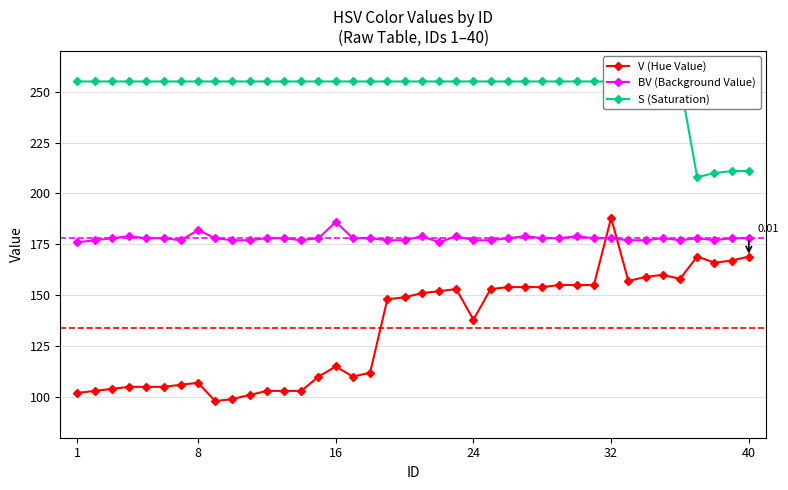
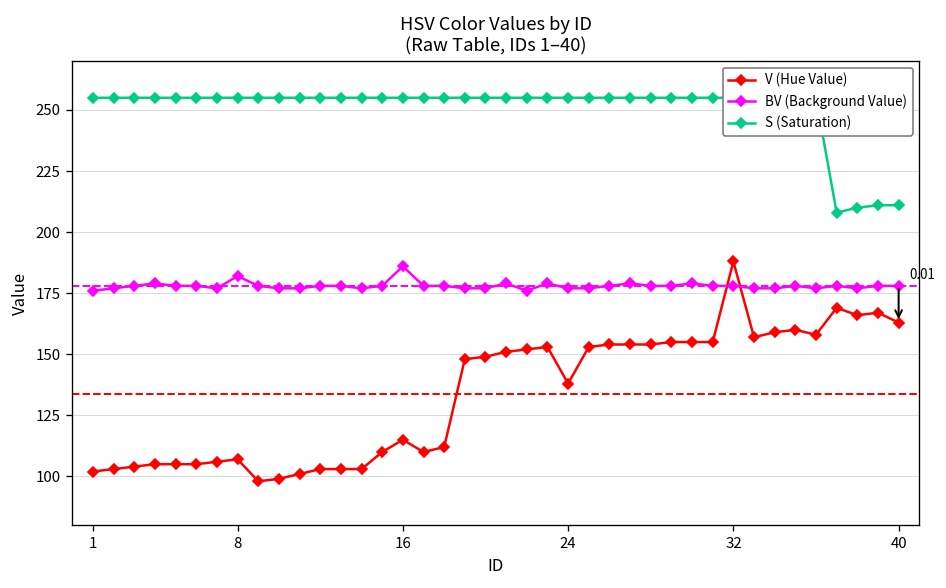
V (Hue Value), 40: 169 -> 163
